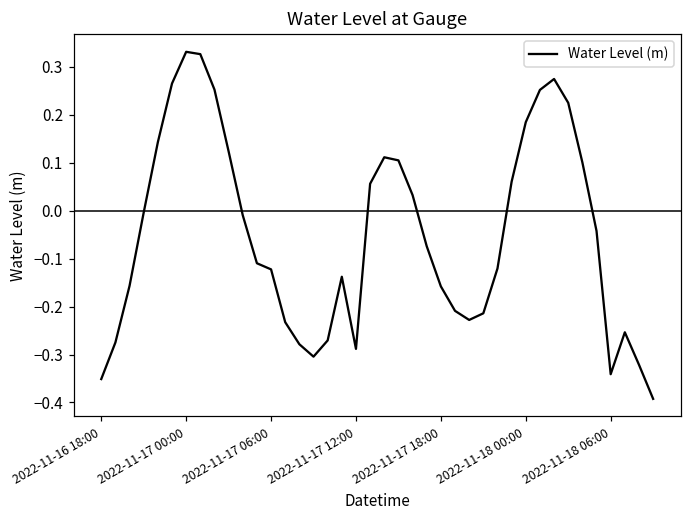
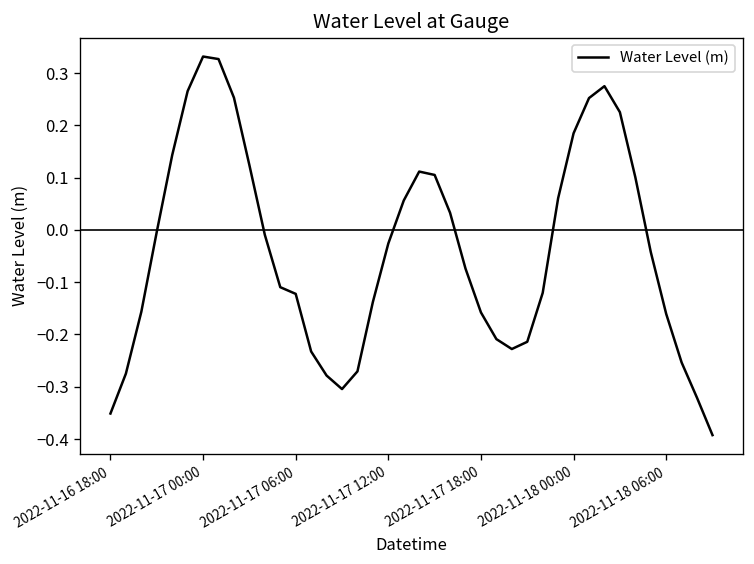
2022-11-17 12:00: -0.29 -> -0.03
2022-11-18 06:00: -0.34 -> -0.16
